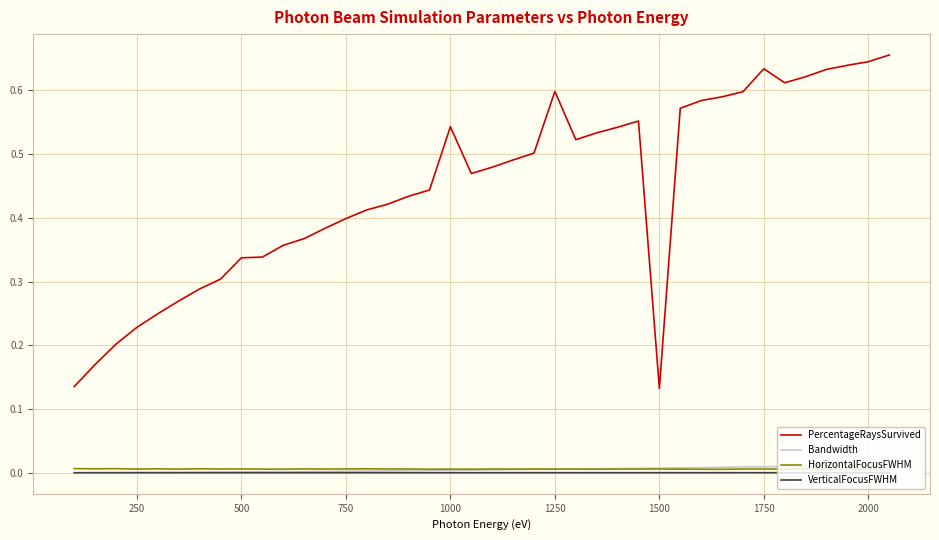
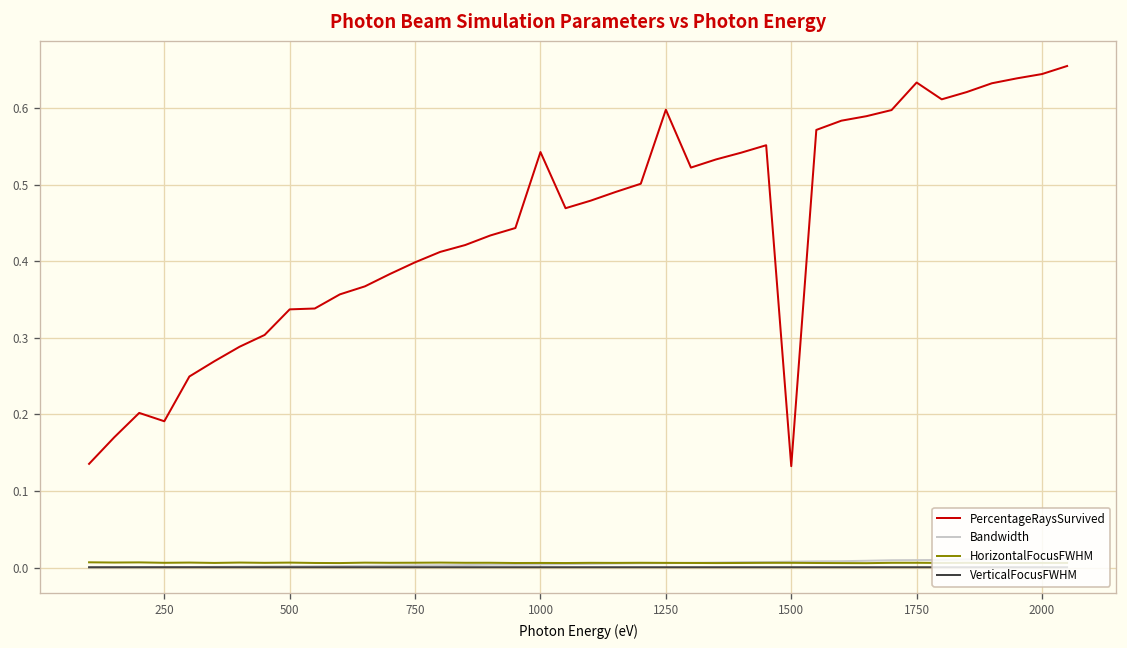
PercentageRaysSurvived, 250: 0.23 -> 0.19
